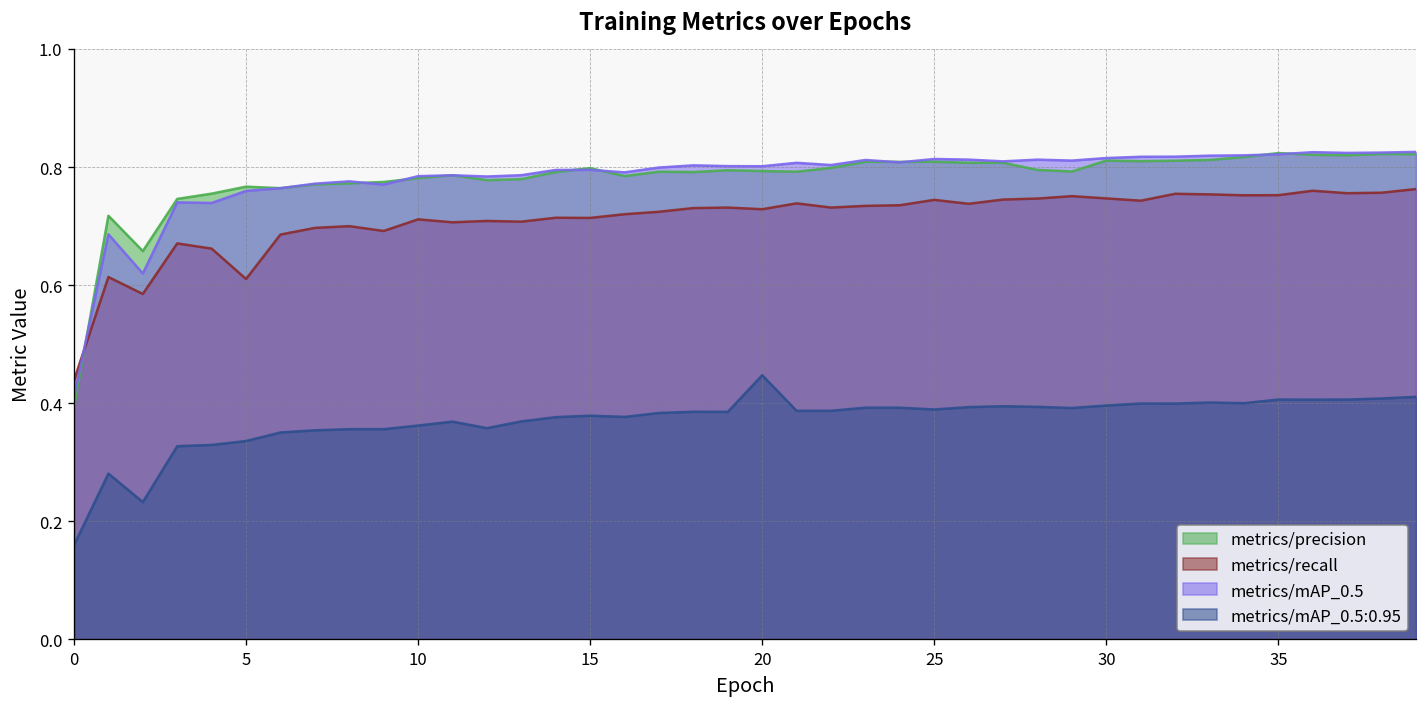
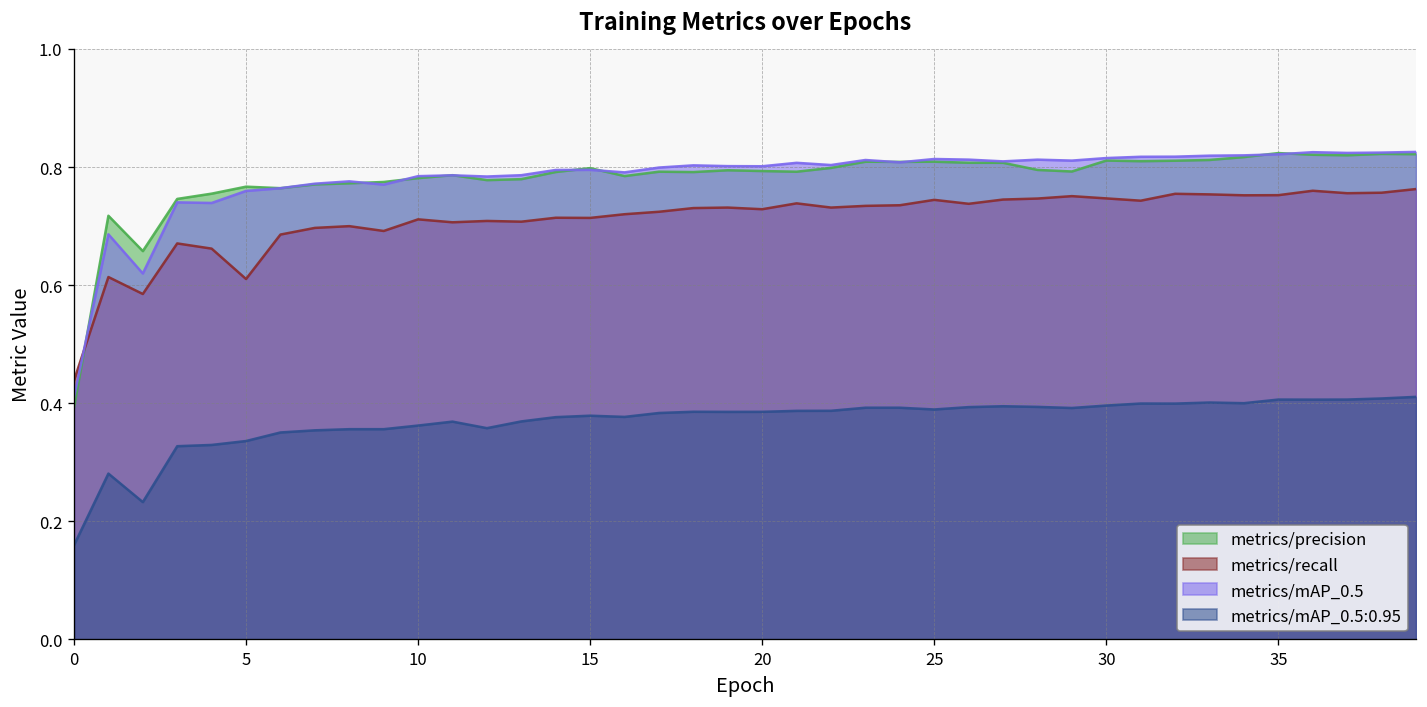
metrics/mAP_0.5:0.95, 20: 0.45 -> 0.39
